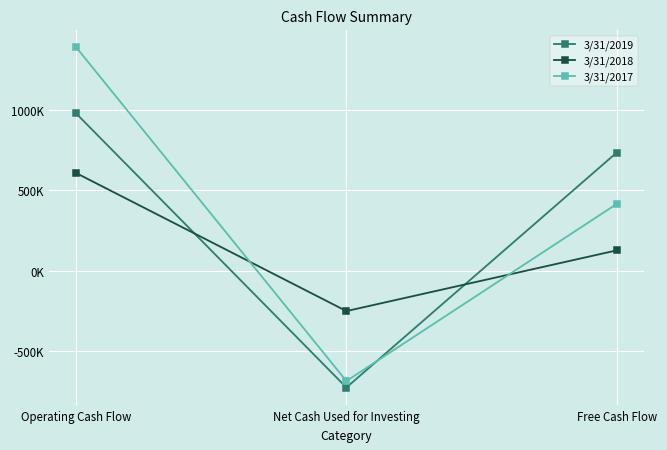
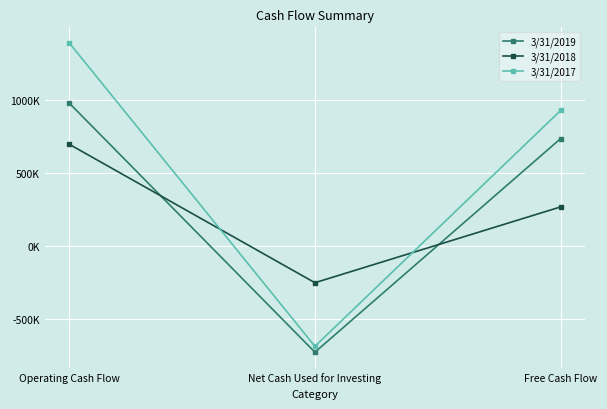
3/31/2018, Operating Cash Flow: 610000 -> 690000
3/31/2018, Free Cash Flow: 130000 -> 270000
3/31/2017, Free Cash Flow: 410000 -> 930000
